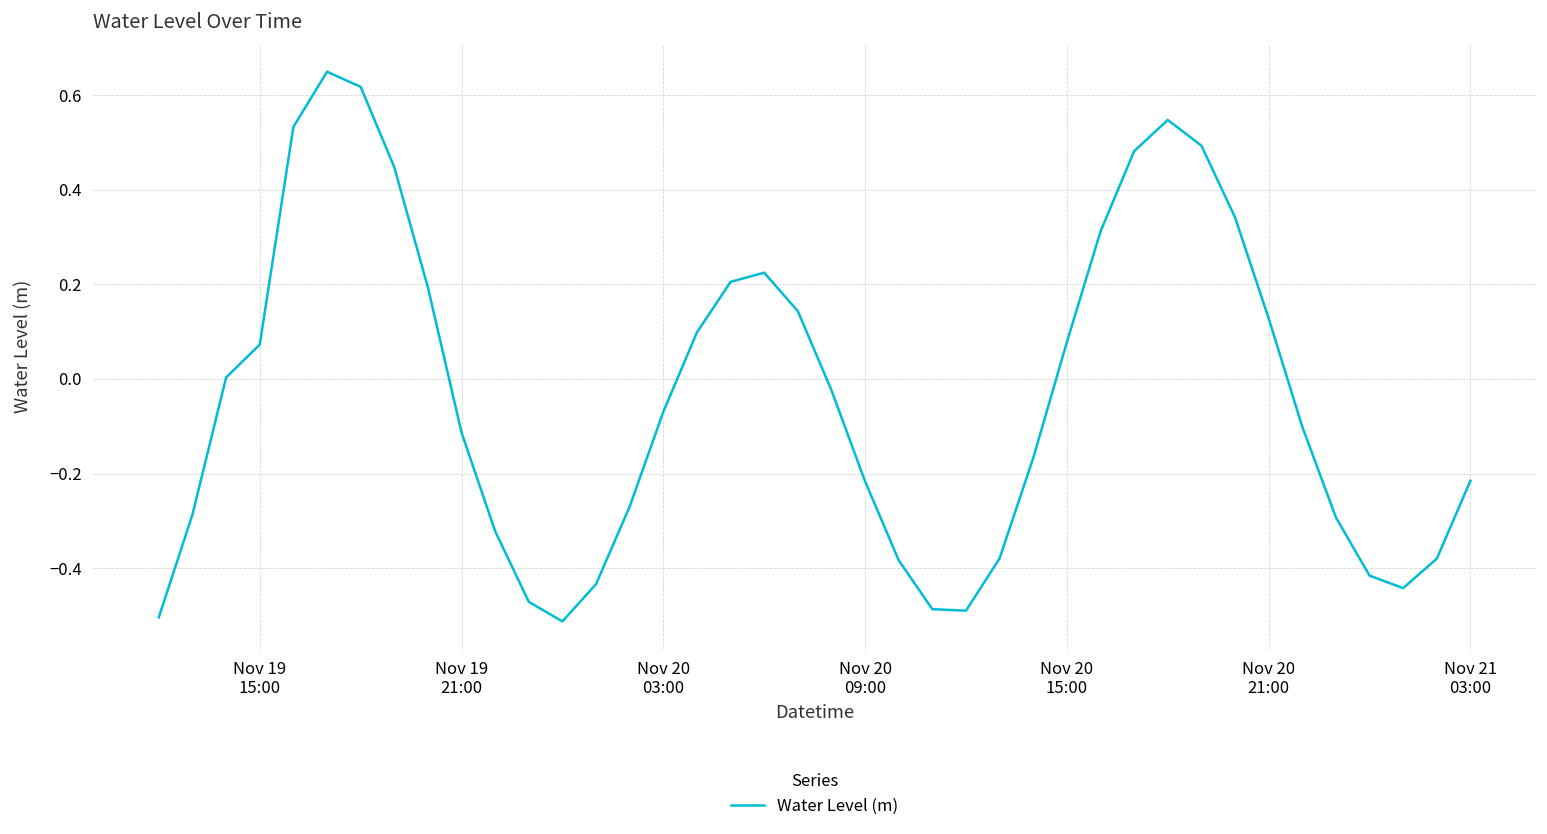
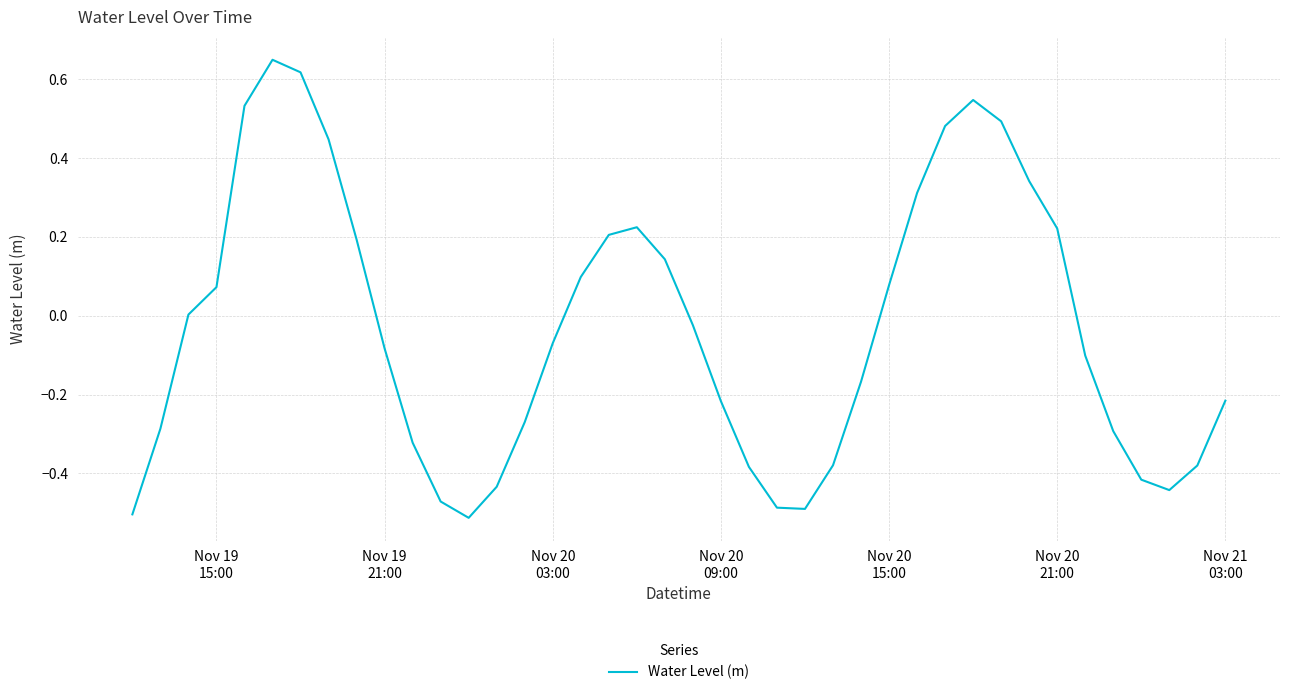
Nov 19 21:00: -0.11 -> -0.08
Nov 20 21:00: 0.13 -> 0.22
